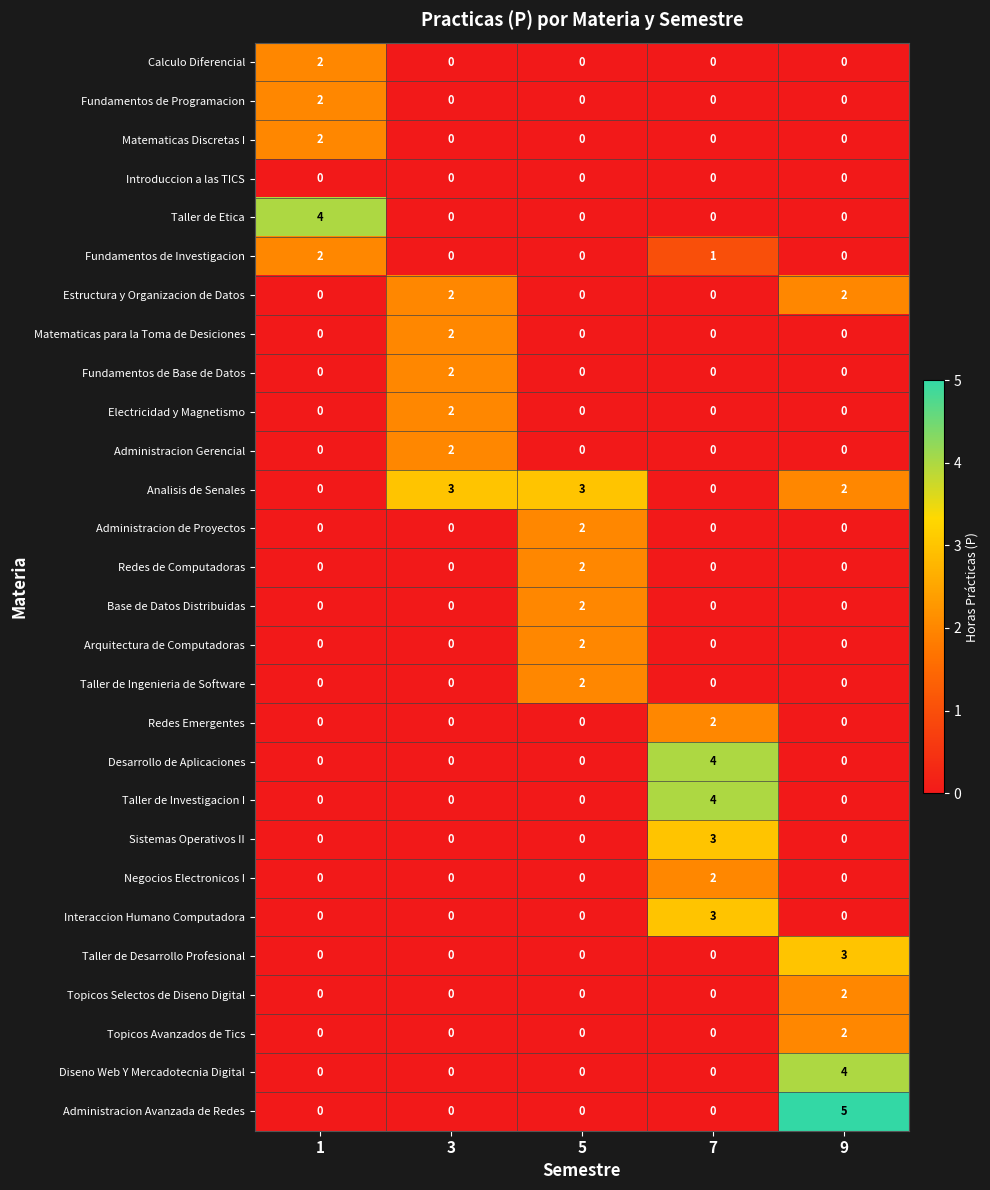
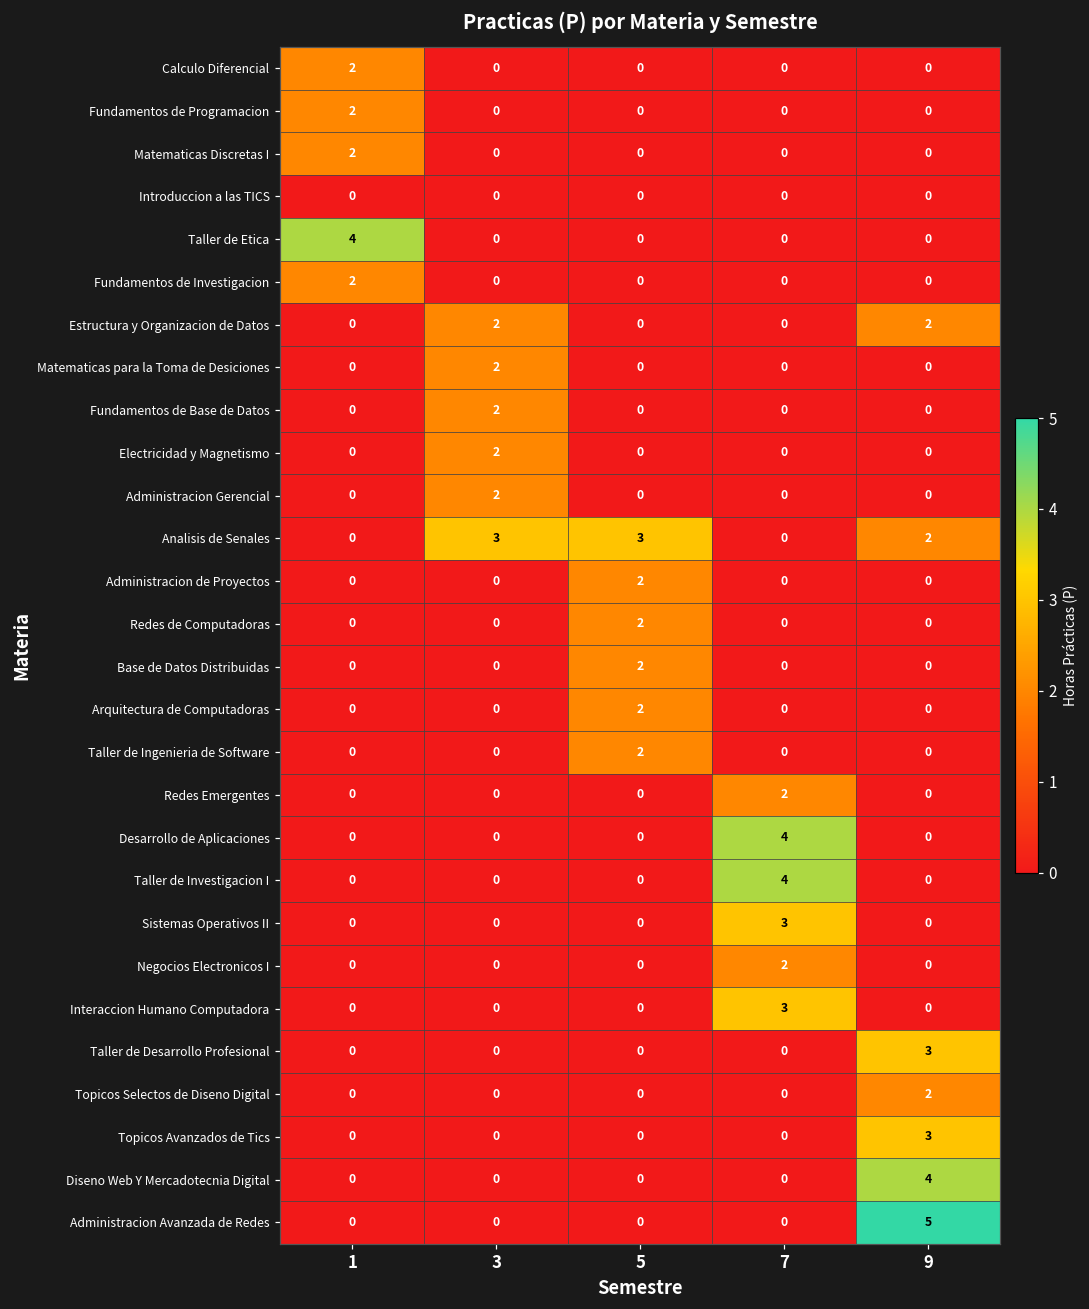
Fundamentos de Investigacion, 7: 1 -> 0
Topicos Avanzados de Tics, 9: 2 -> 3
